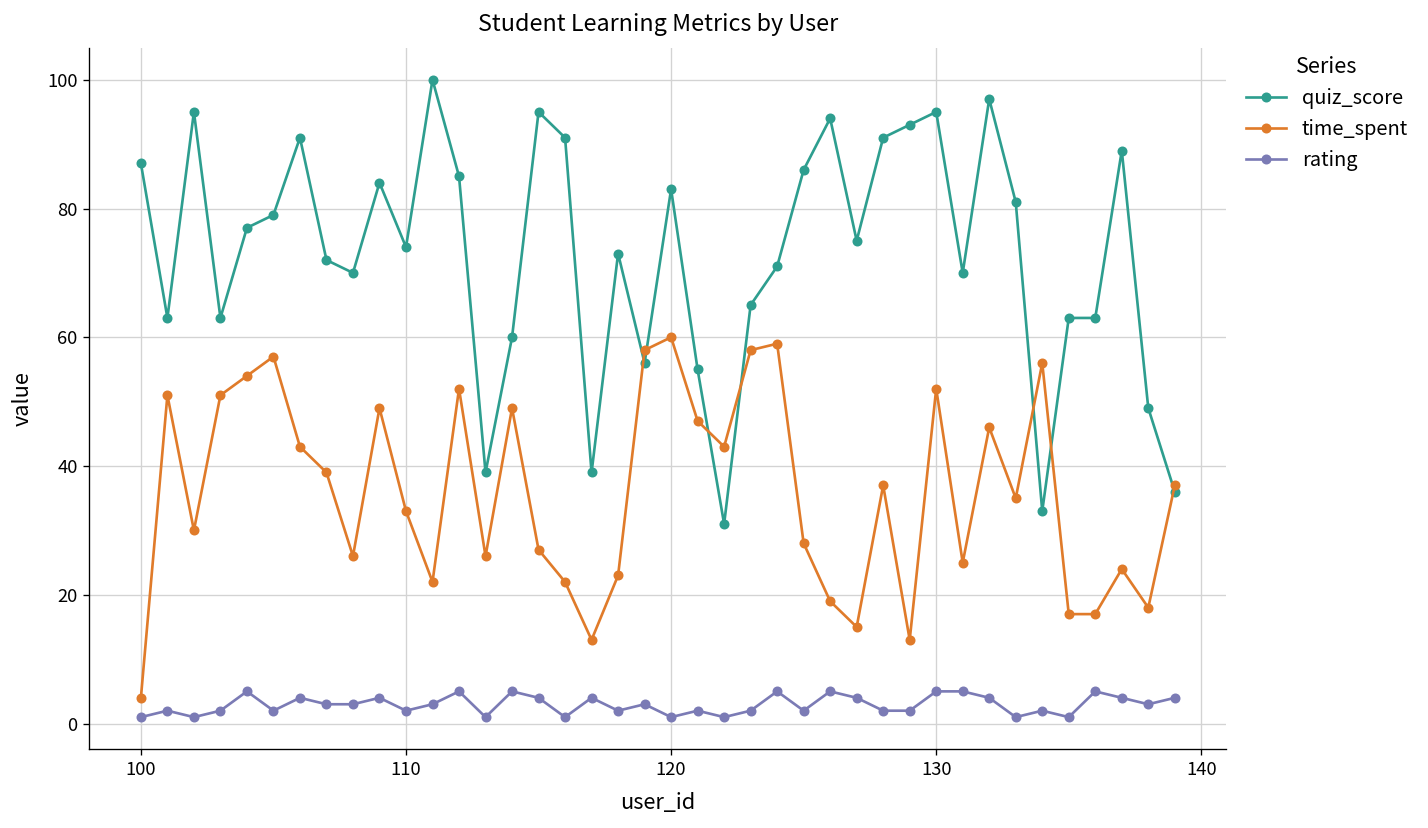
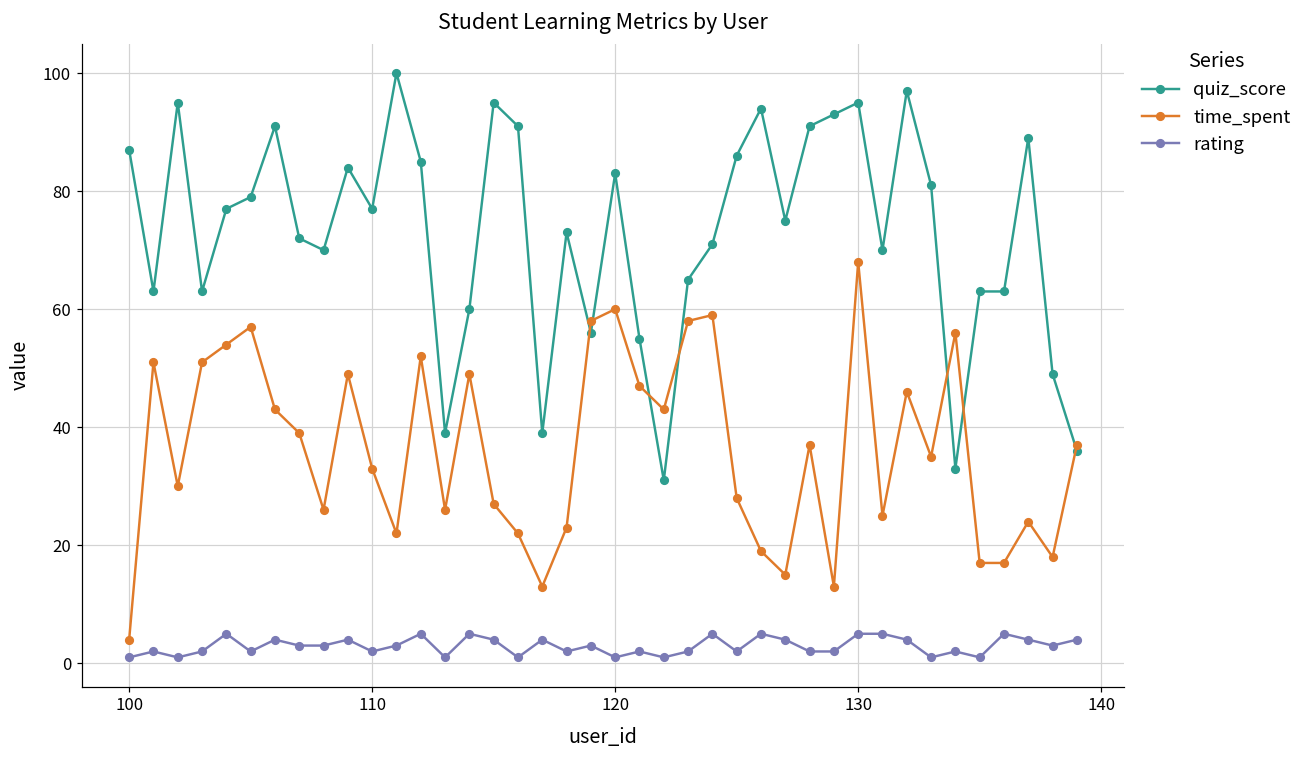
quiz_score, 110: 74 -> 77
time_spent, 130: 52 -> 68
